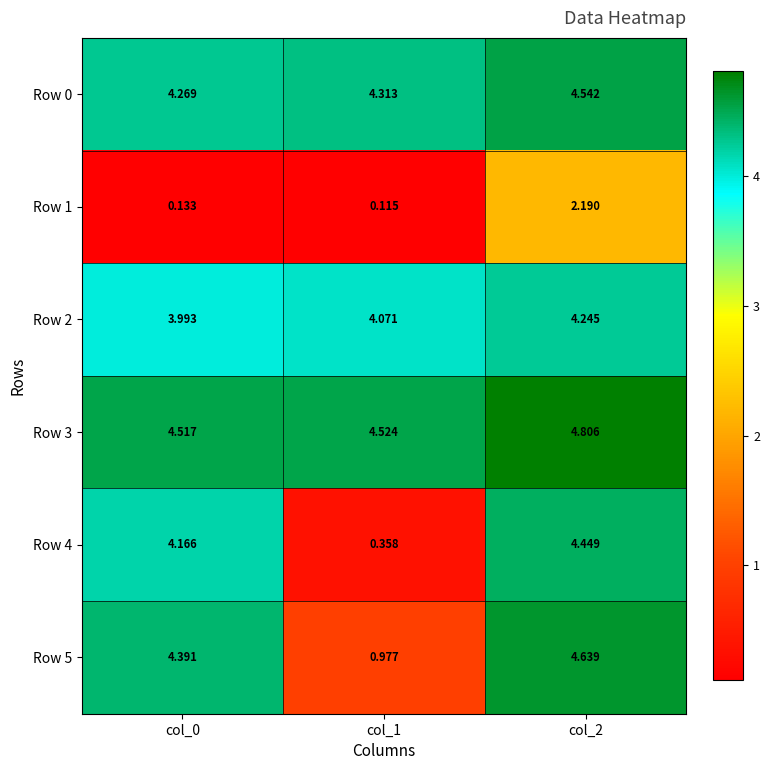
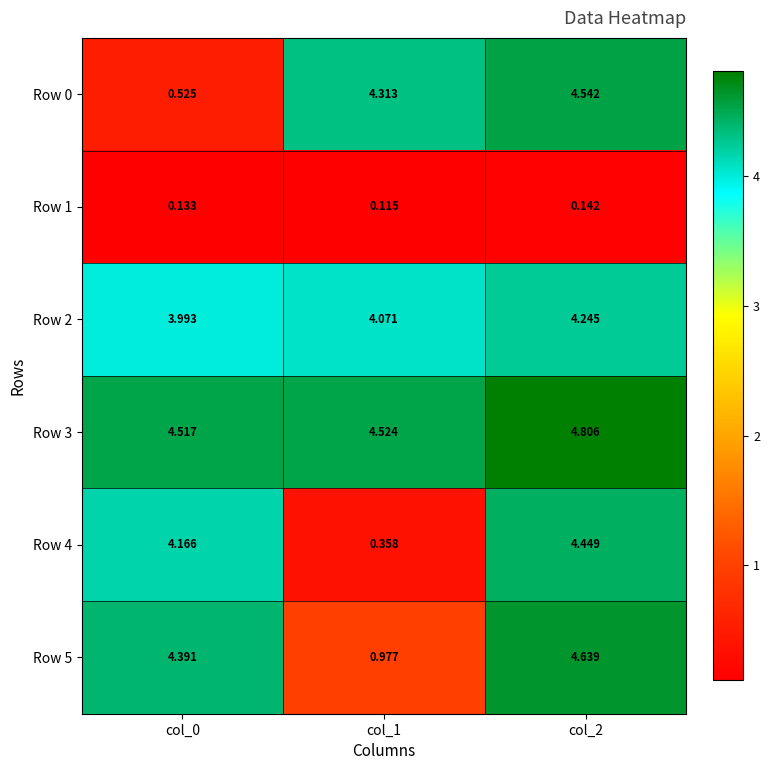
Row 0, col_0: 4.269 -> 0.525
Row 1, col_2: 2.190 -> 0.142
